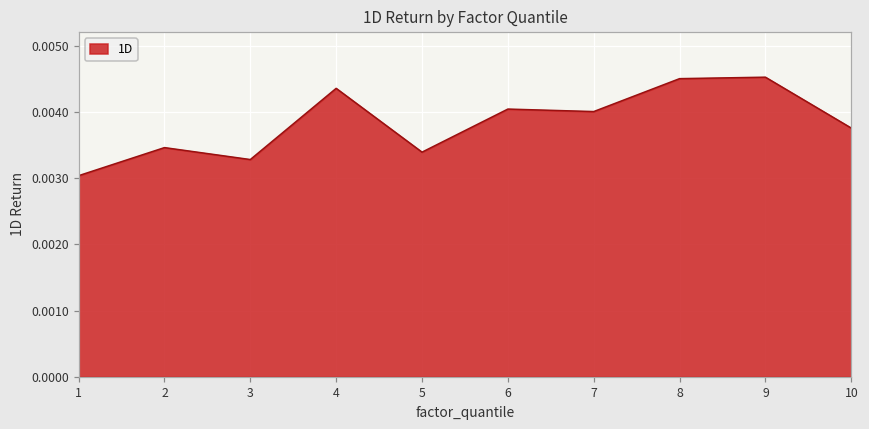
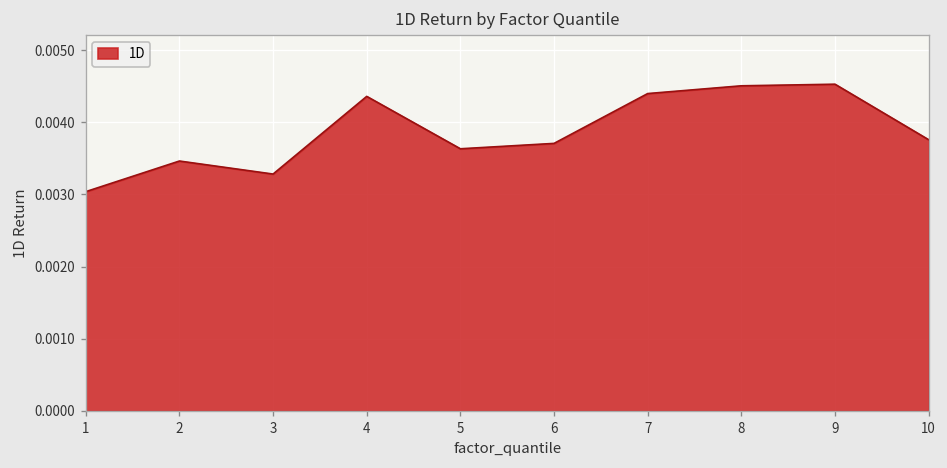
5: 0.0034 -> 0.0036
6: 0.0040 -> 0.0037
7: 0.0040 -> 0.0044
